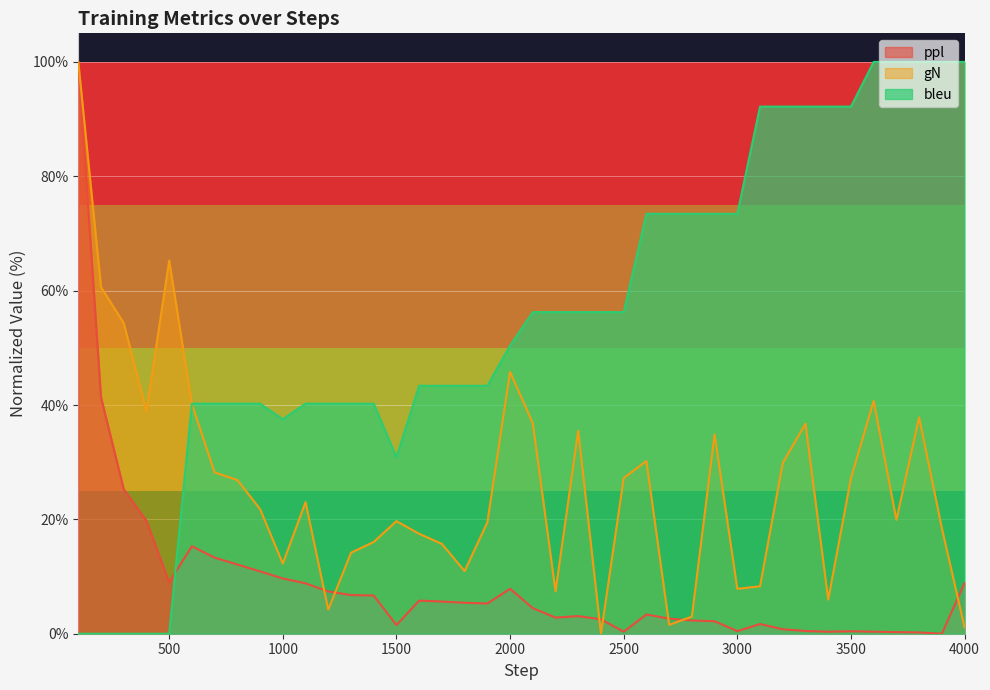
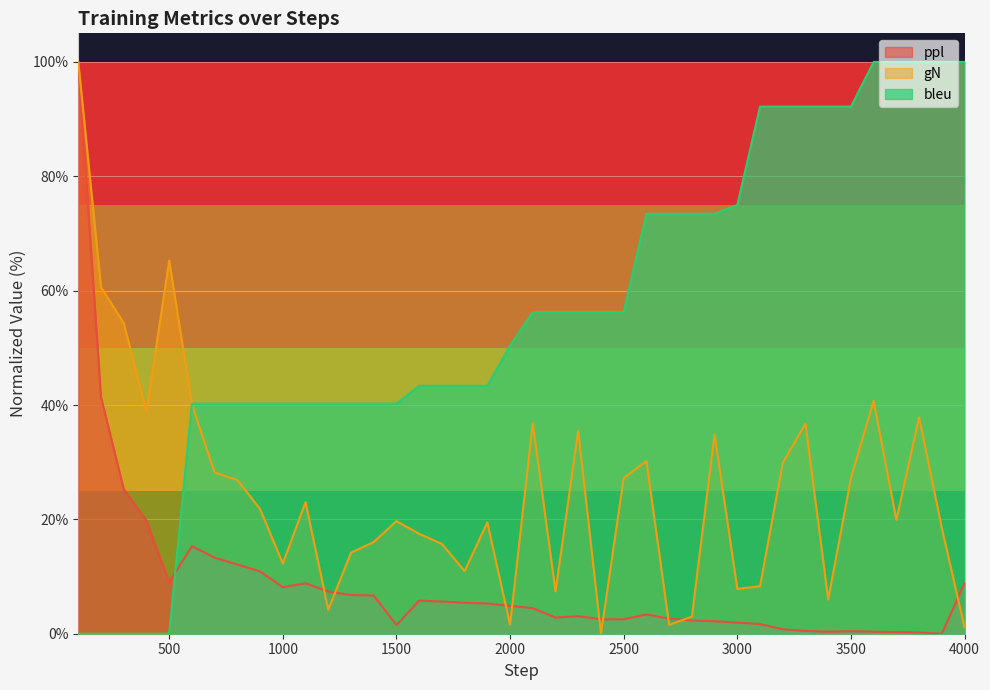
ppl, 1000: 10% -> 8%
bleu, 1000: 38% -> 40%
bleu, 1500: 31% -> 40%
ppl, 2000: 8% -> 5%
gN, 2000: 46% -> 2%
ppl, 2500: 0% -> 3%
ppl, 3000: 0% -> 2%
bleu, 3000: 73% -> 75%
